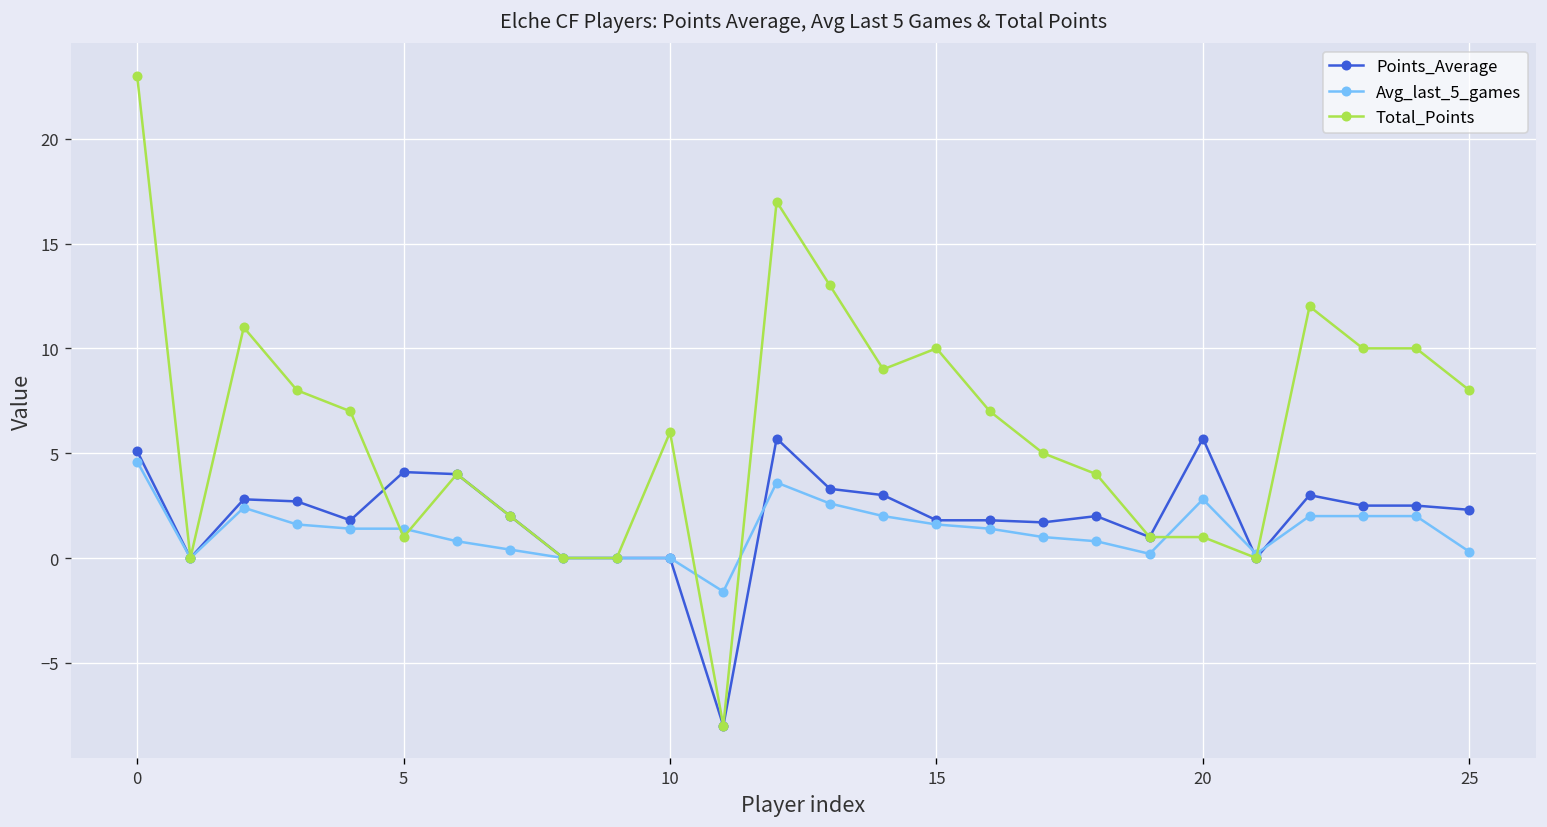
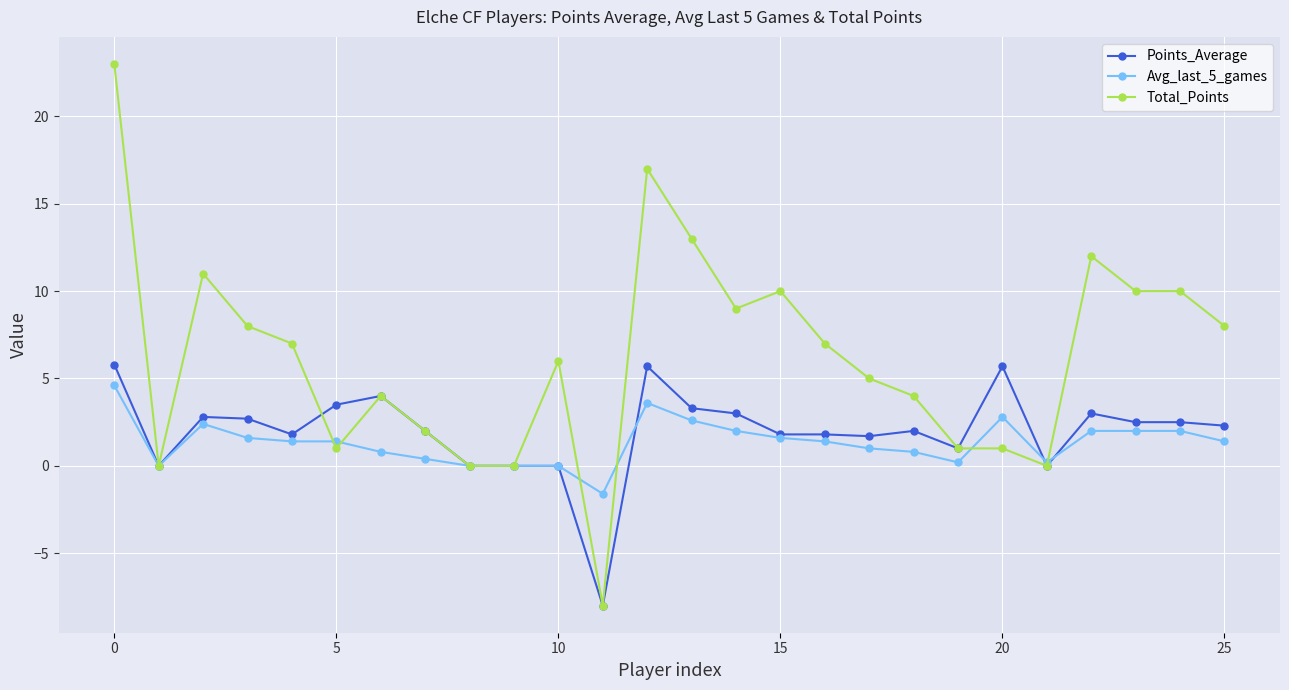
Points_Average, 0: 5.1 -> 5.8
Points_Average, 5: 4.1 -> 3.5
Avg_last_5_games, 25: 0.3 -> 1.4
